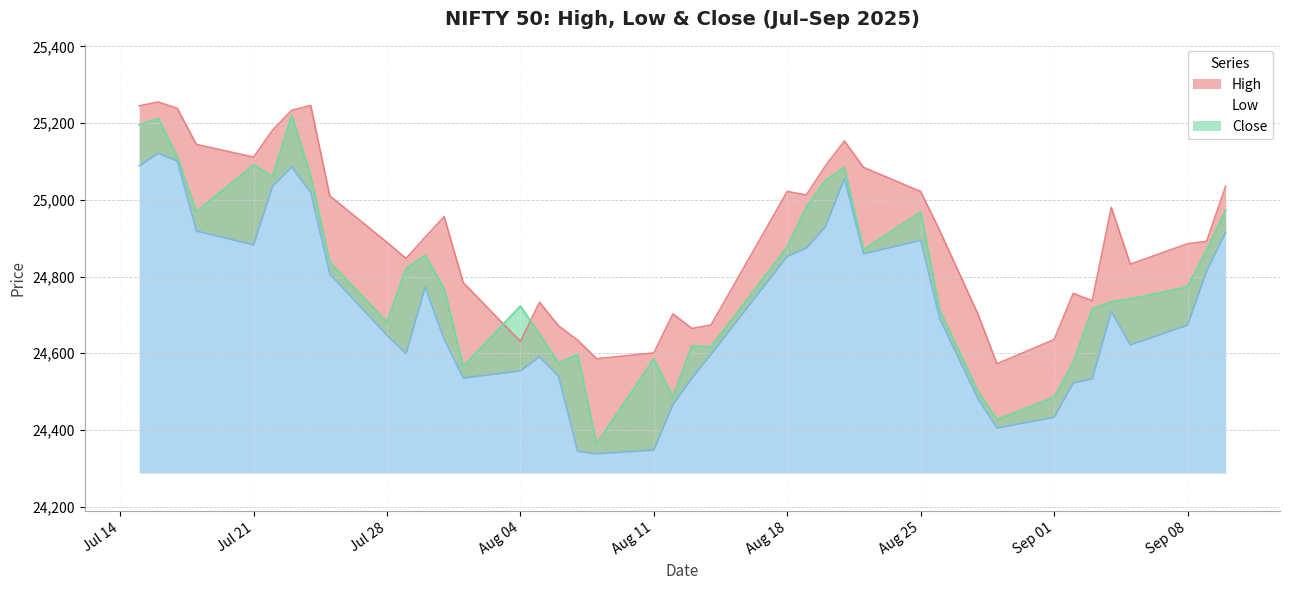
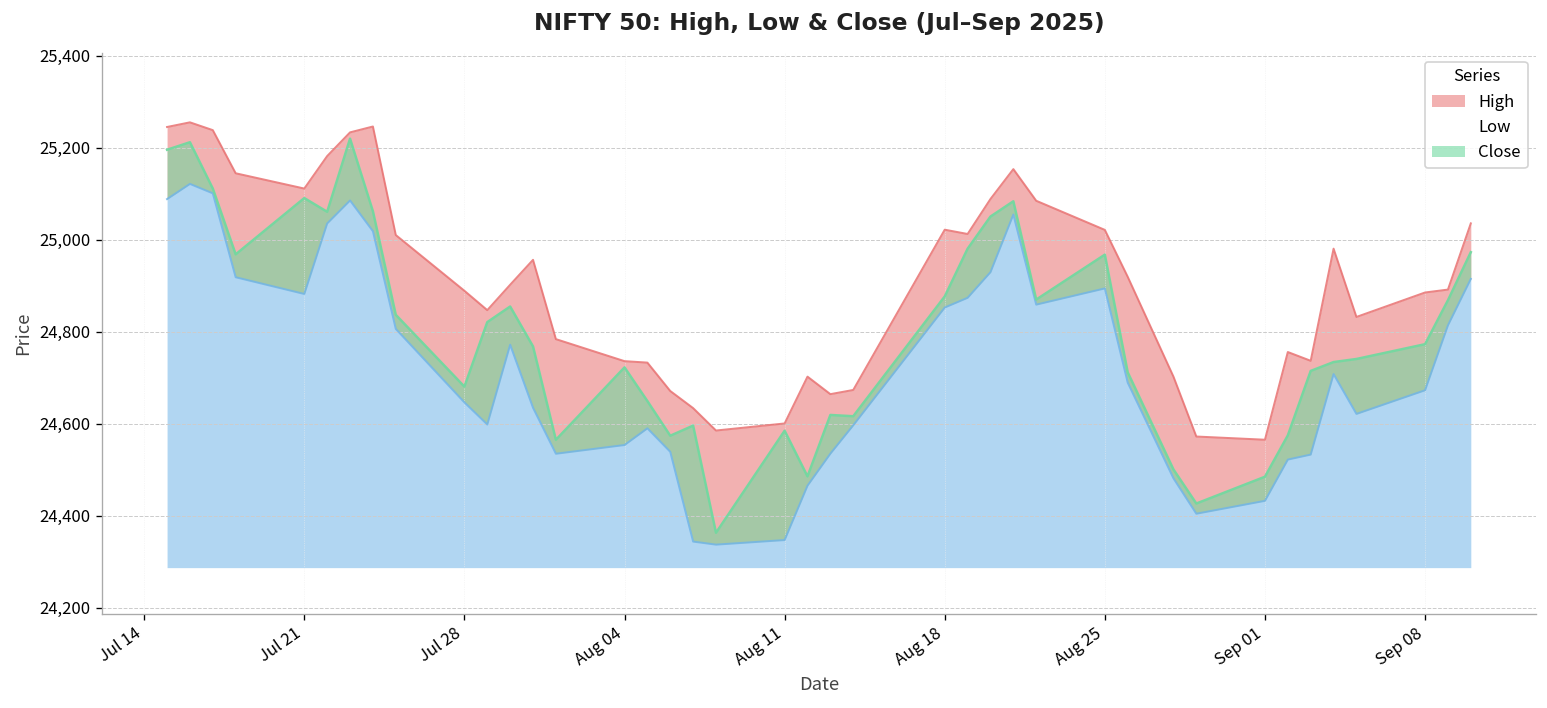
High, Aug 04: 24,630 -> 24,740
High, Sep 01: 24,640 -> 24,570
